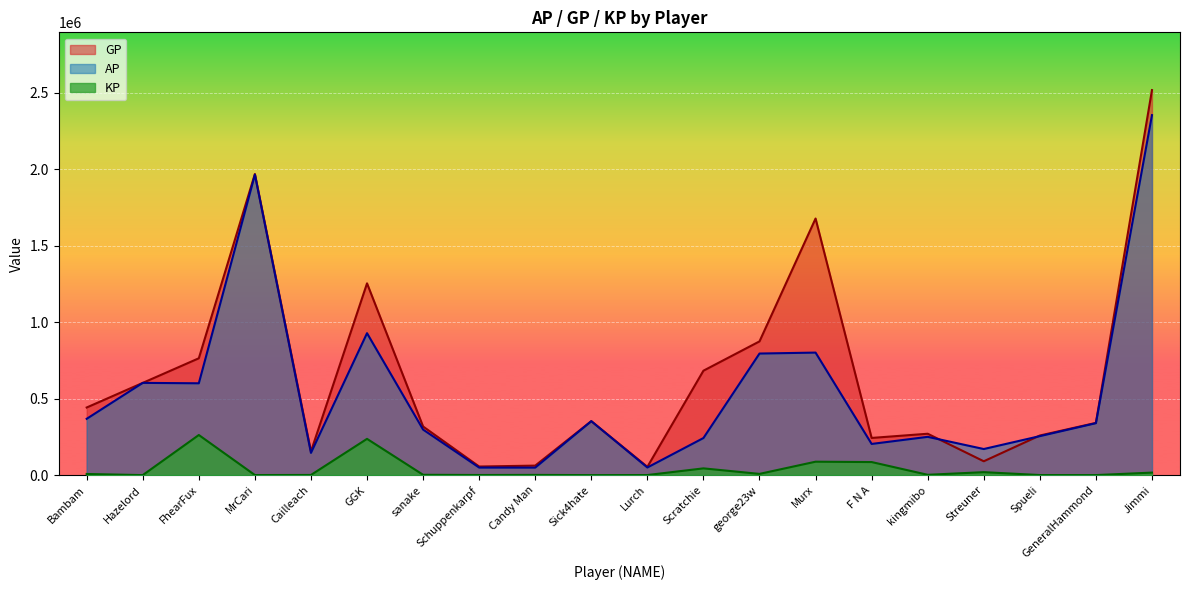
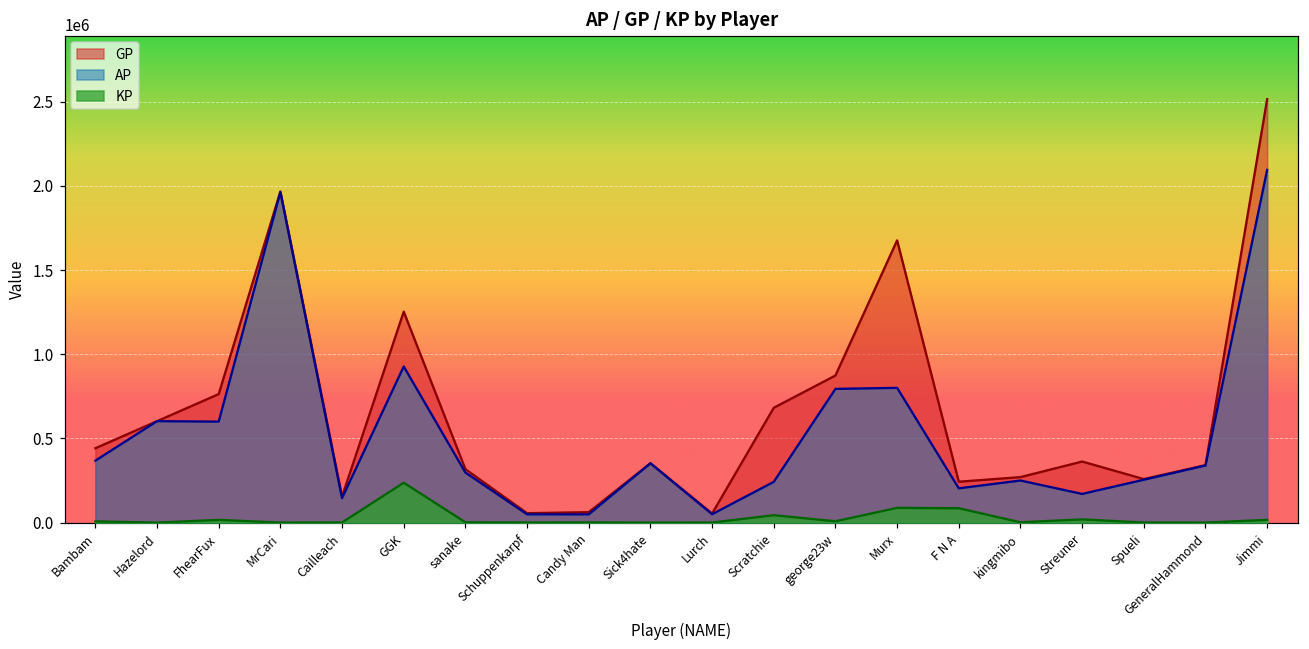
KP, FhearFux: 260000 -> 20000
GP, Streuner: 90000 -> 360000
AP, Jimmi: 2350000 -> 2100000
